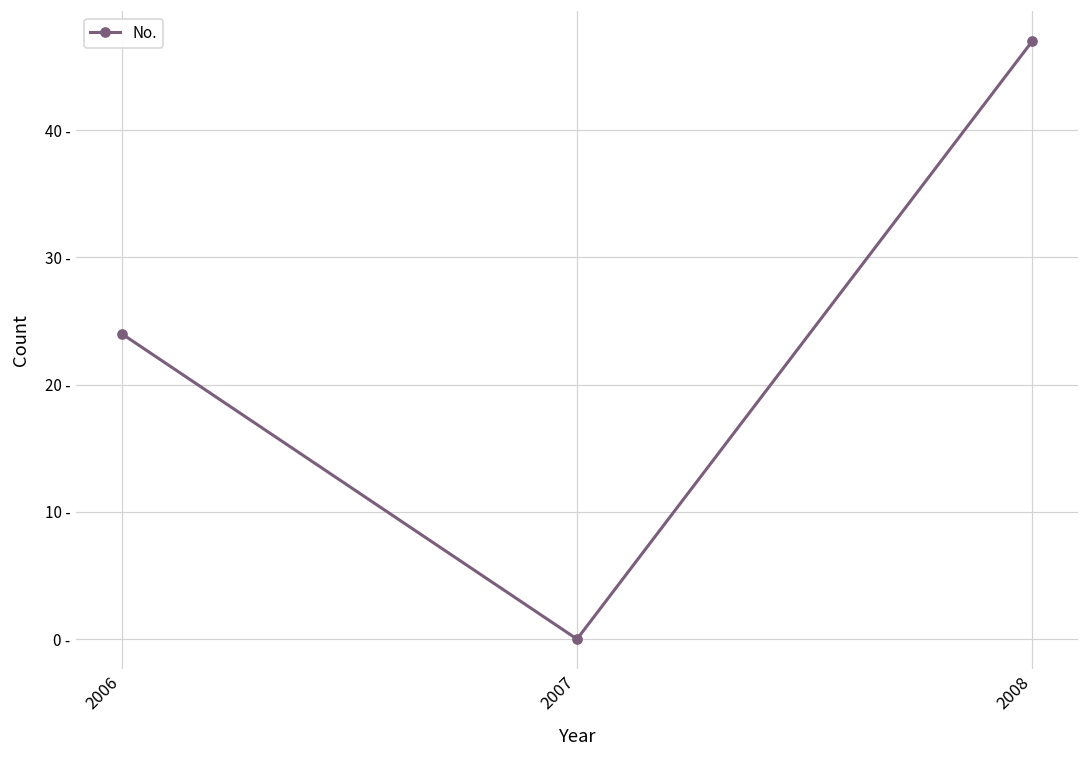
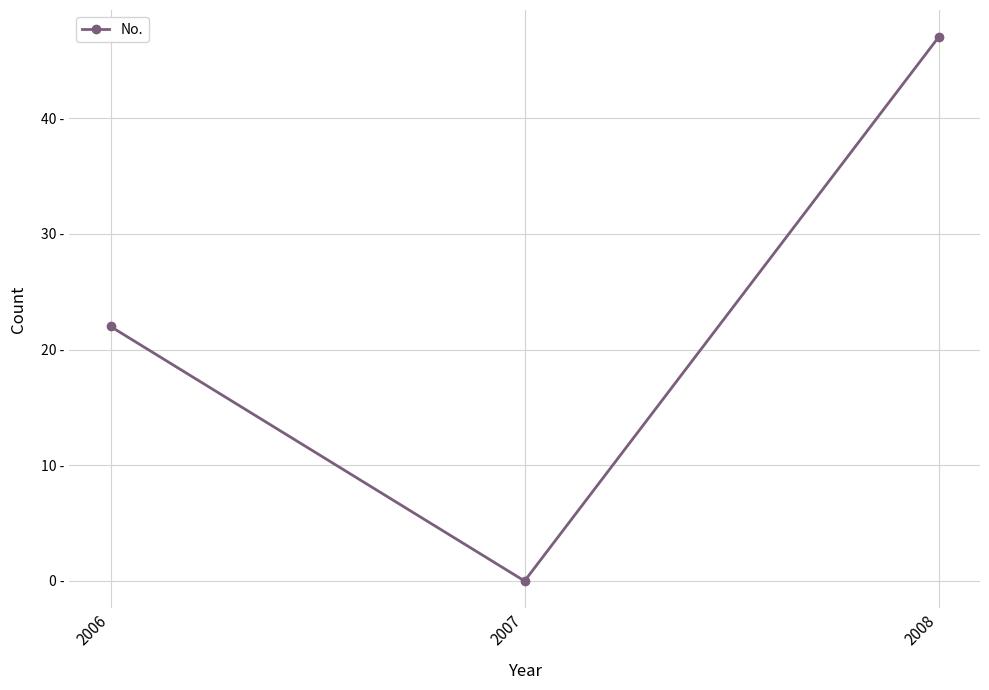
2006: 24 - -> 22 -
